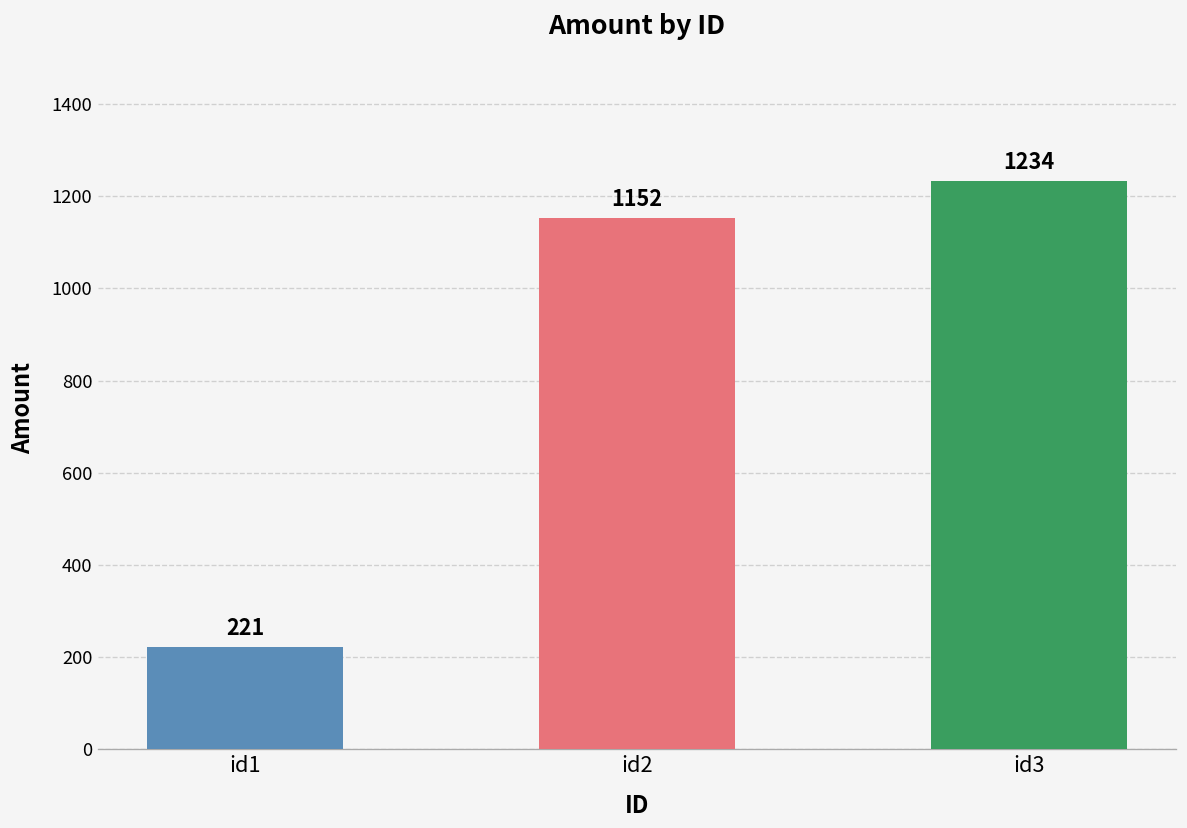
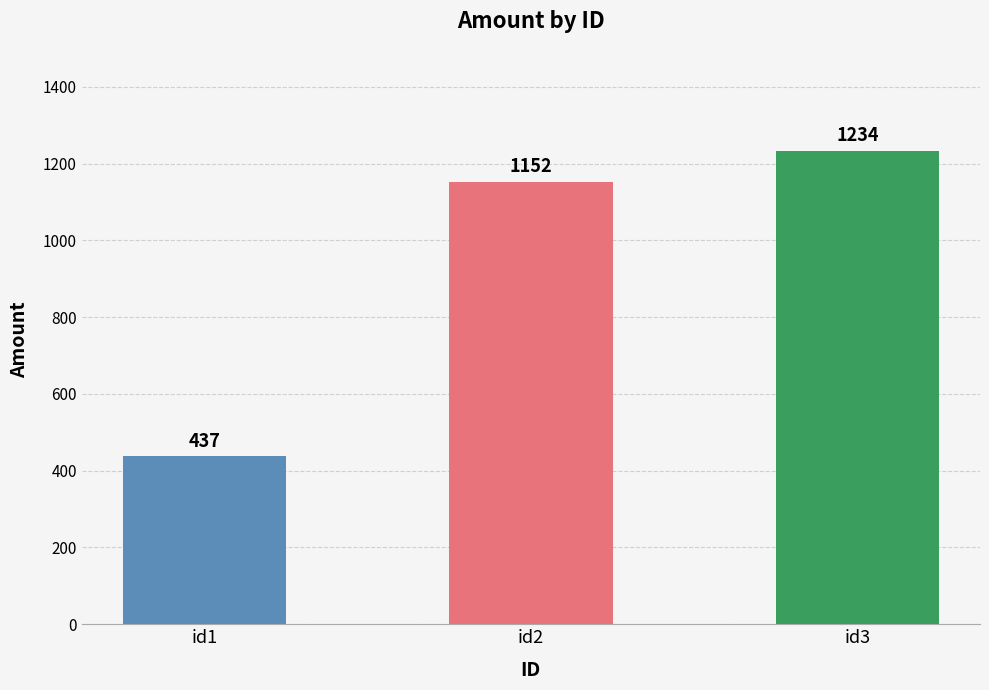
id1: 221 -> 437
